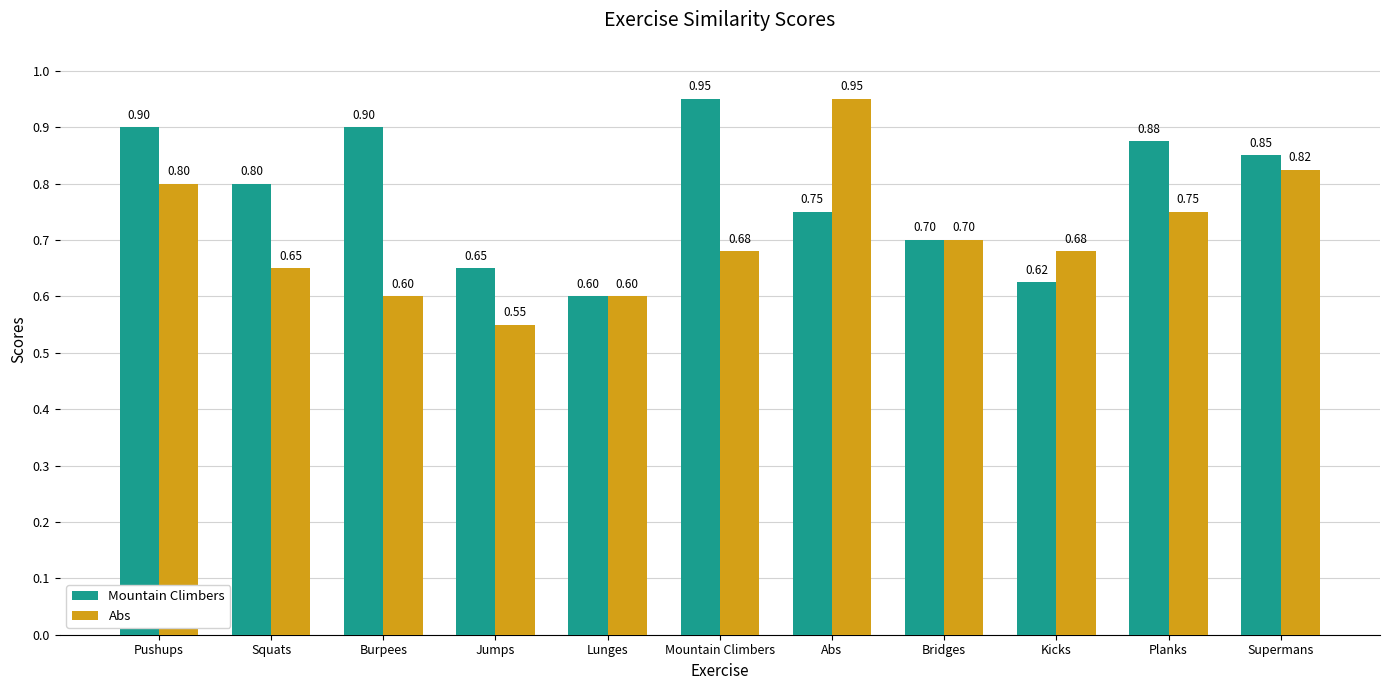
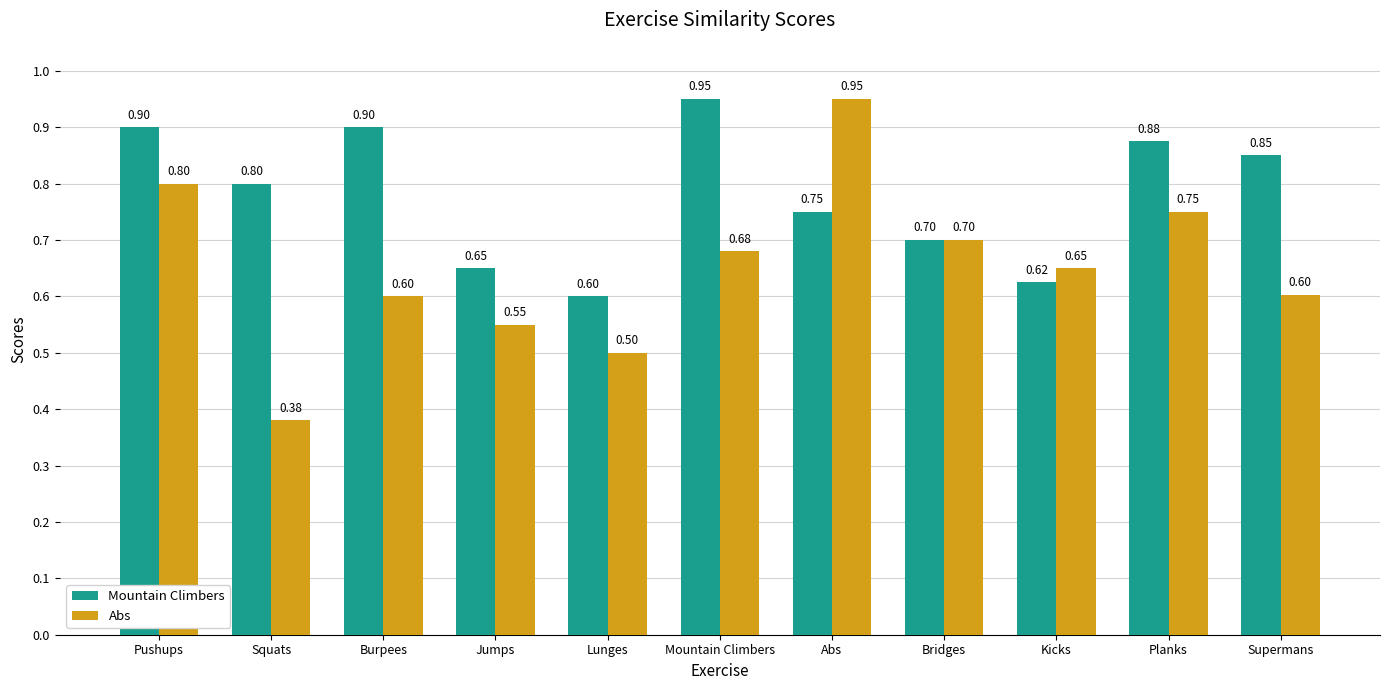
Abs, Squats: 0.65 -> 0.38
Abs, Lunges: 0.60 -> 0.50
Abs, Kicks: 0.68 -> 0.65
Abs, Supermans: 0.82 -> 0.60
